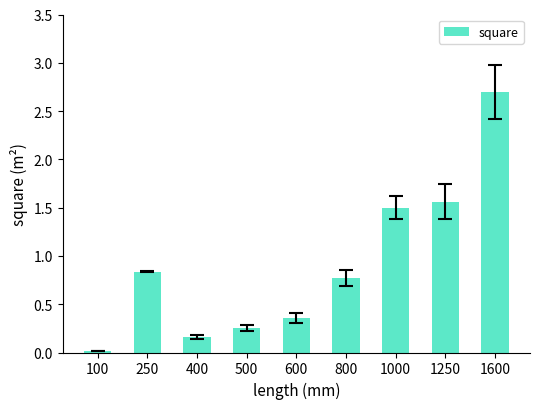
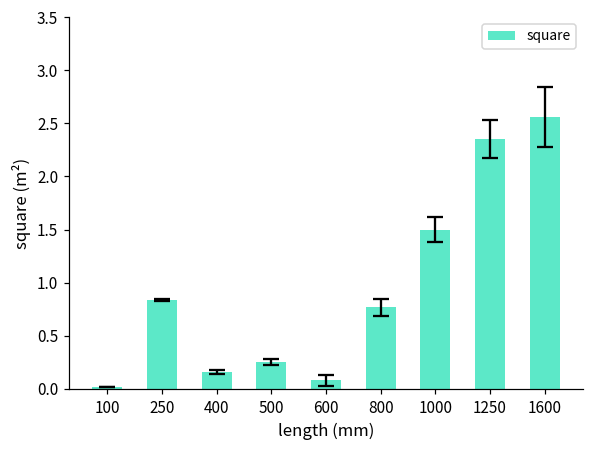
square, 600: 0.4 -> 0.1
square, 1250: 1.6 -> 2.4
square, 1600: 2.7 -> 2.6
